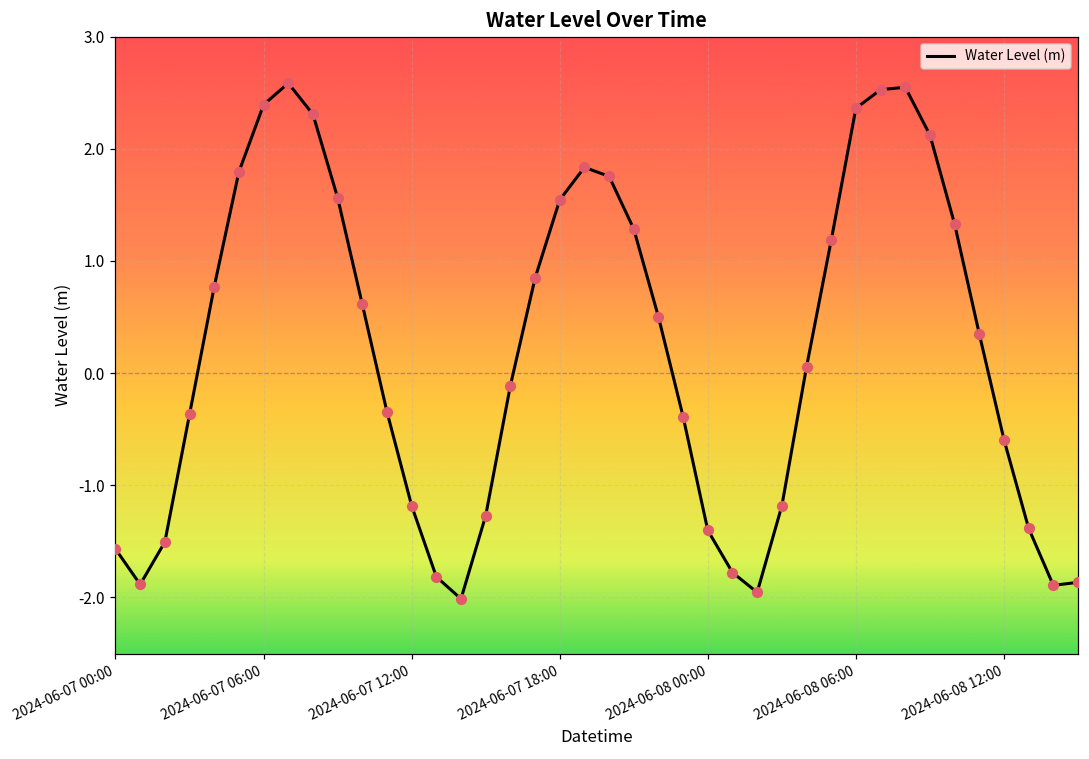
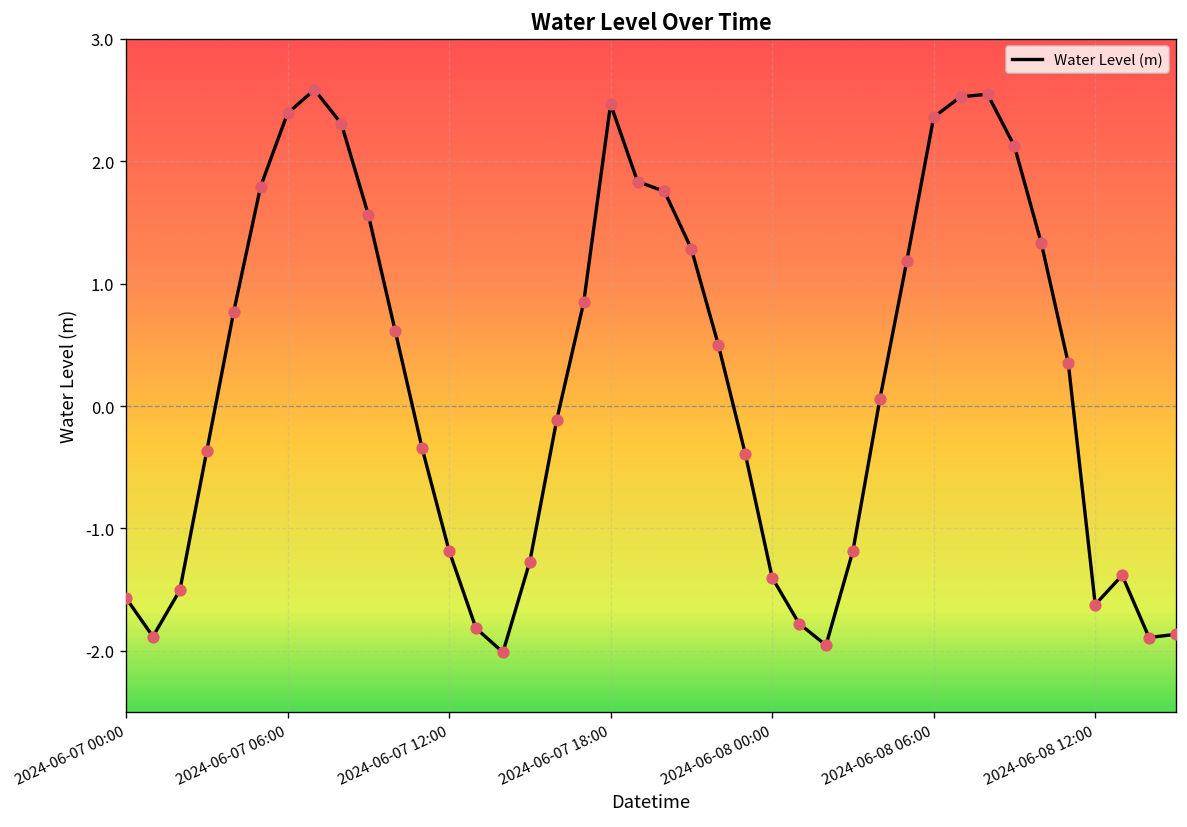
2024-06-07 18:00: 1.54 -> 2.47
2024-06-08 12:00: -0.59 -> -1.62
